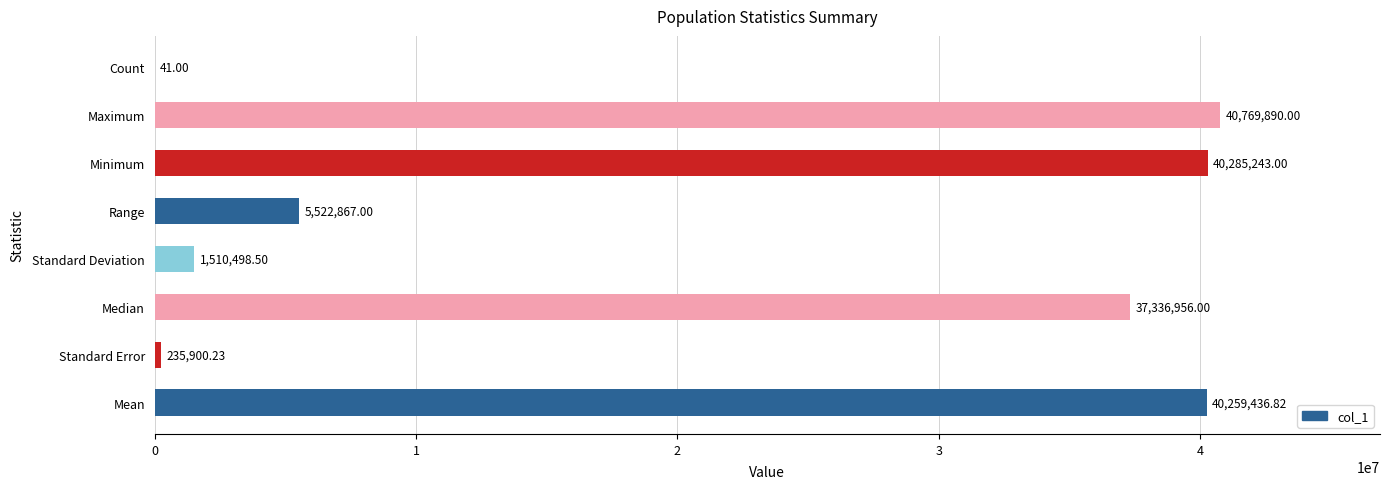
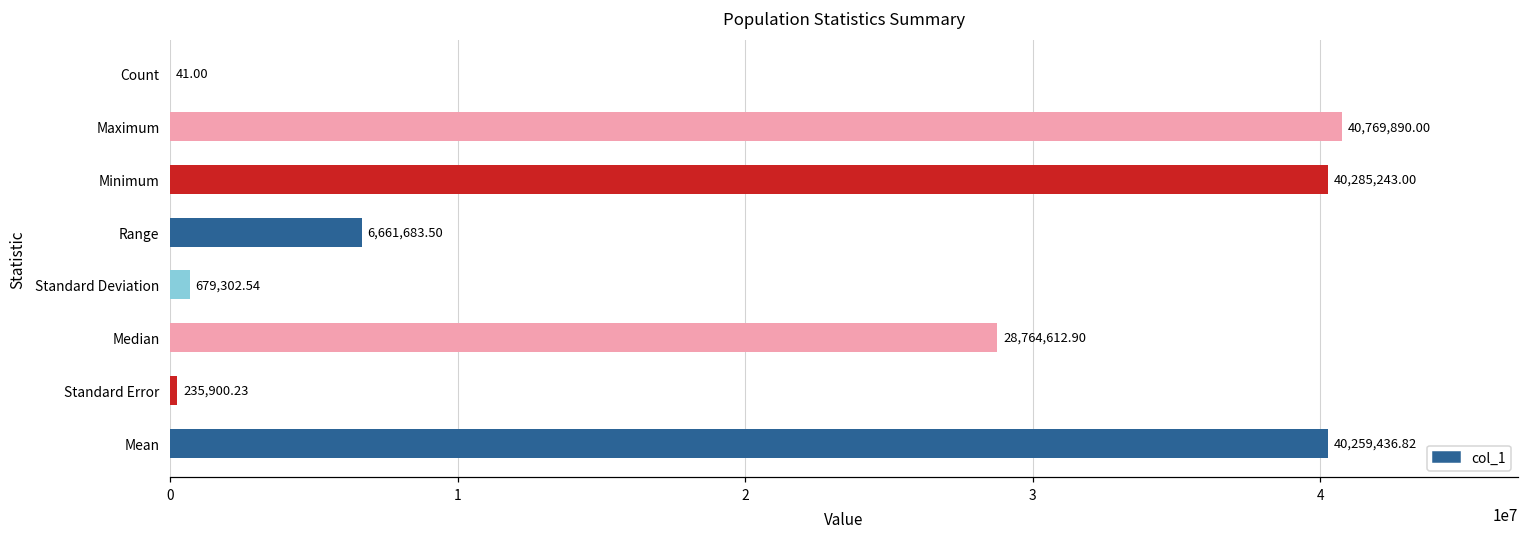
Range: 5,522,867.00 -> 6,661,683.50
Standard Deviation: 1,510,498.50 -> 679,302.54
Median: 37,336,956.00 -> 28,764,612.90
